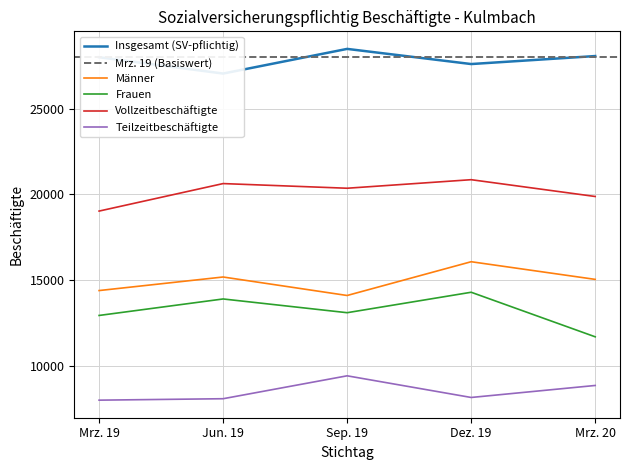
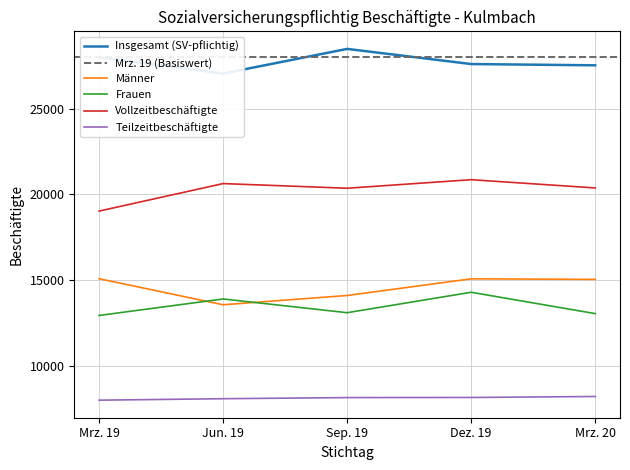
Männer, Mrz. 19: 14400 -> 15100
Männer, Jun. 19: 15200 -> 13600
Teilzeitbeschäftigte, Sep. 19: 9400 -> 8100
Männer, Dez. 19: 16100 -> 15100
Insgesamt (SV-pflichtig), Mrz. 20: 28100 -> 27500
Frauen, Mrz. 20: 11700 -> 13000
Vollzeitbeschäftigte, Mrz. 20: 19900 -> 20400
Teilzeitbeschäftigte, Mrz. 20: 8800 -> 8200
